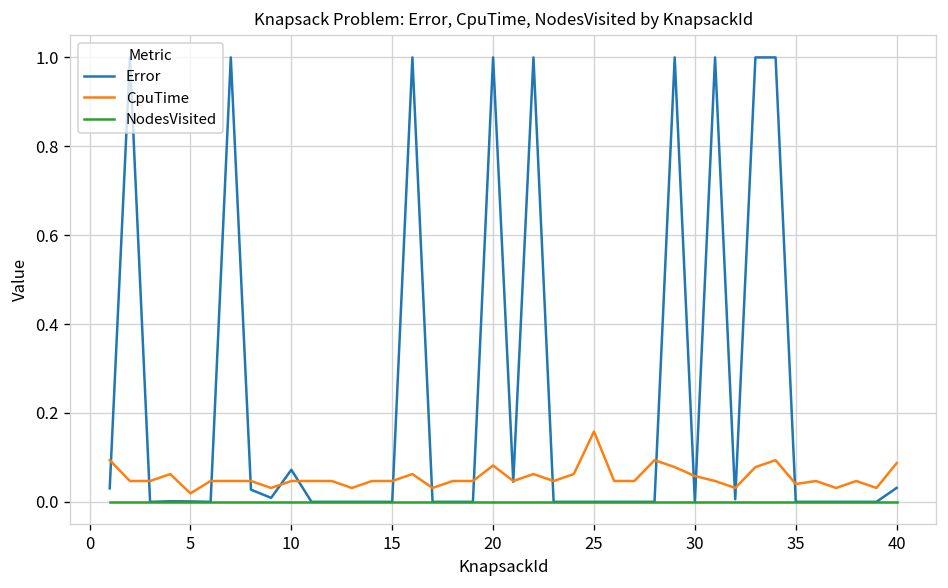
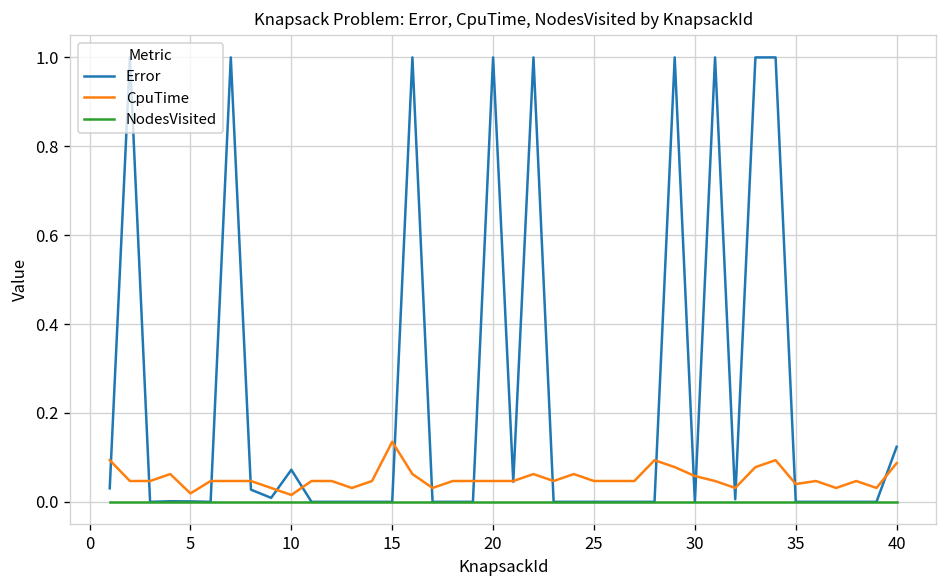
CpuTime, 10: 0.05 -> 0.02
CpuTime, 15: 0.05 -> 0.14
CpuTime, 20: 0.08 -> 0.05
CpuTime, 25: 0.16 -> 0.05
Error, 40: 0.03 -> 0.12
